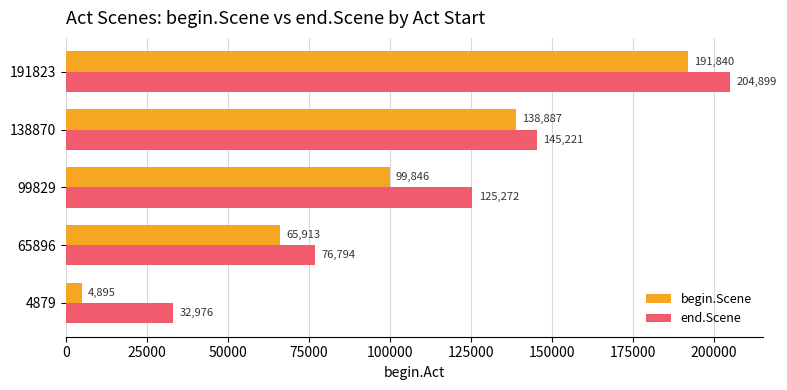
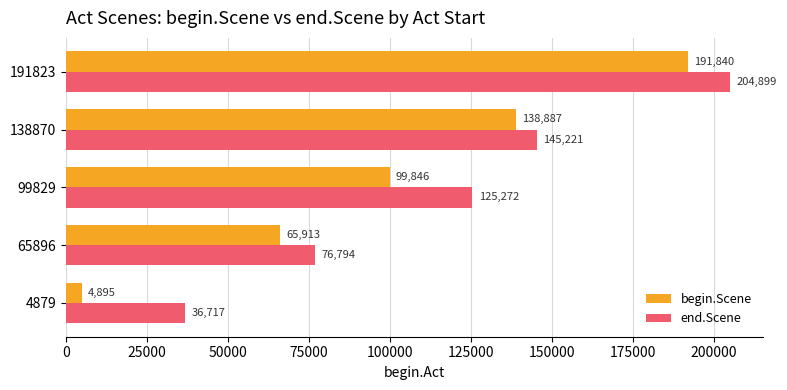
end.Scene, 4879: 32,976 -> 36,717
